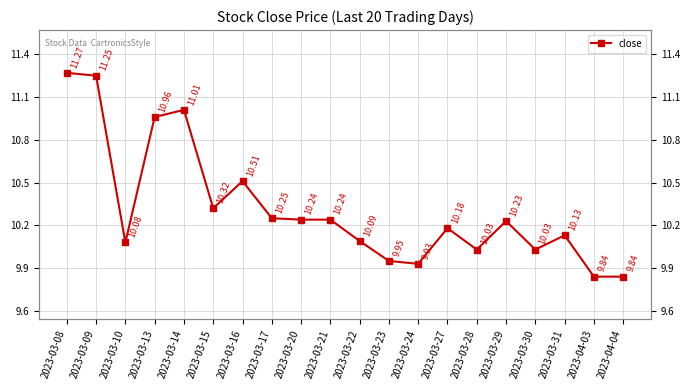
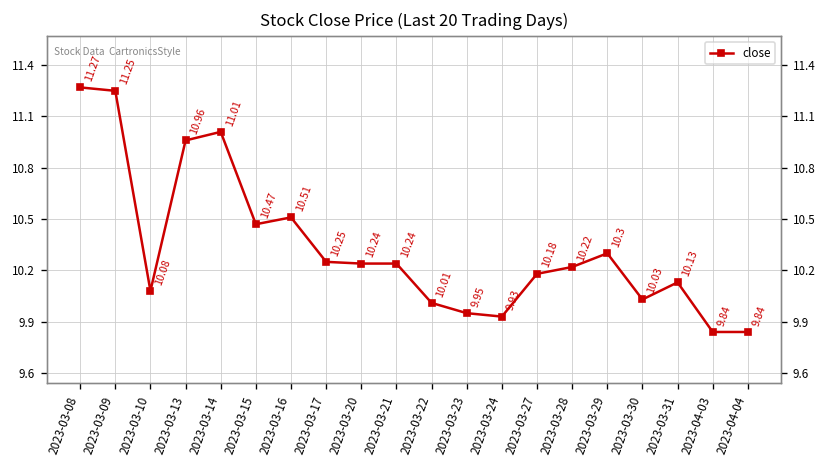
2023-03-15: 10.32 -> 10.47
2023-03-22: 10.09 -> 10.01
2023-03-28: 10.03 -> 10.22
2023-03-29: 10.23 -> 10.3
